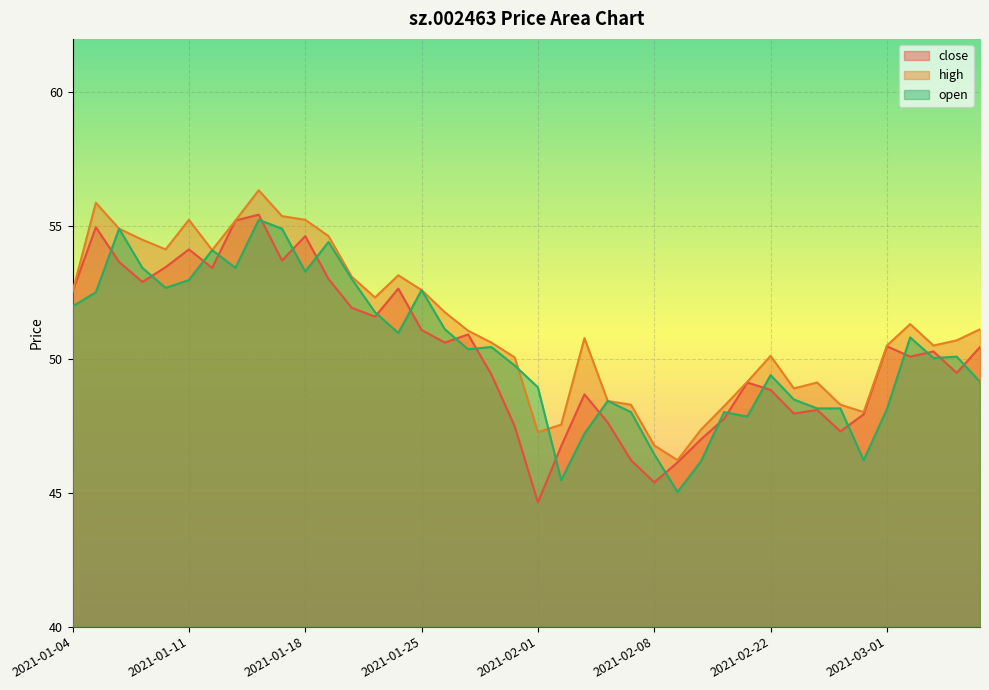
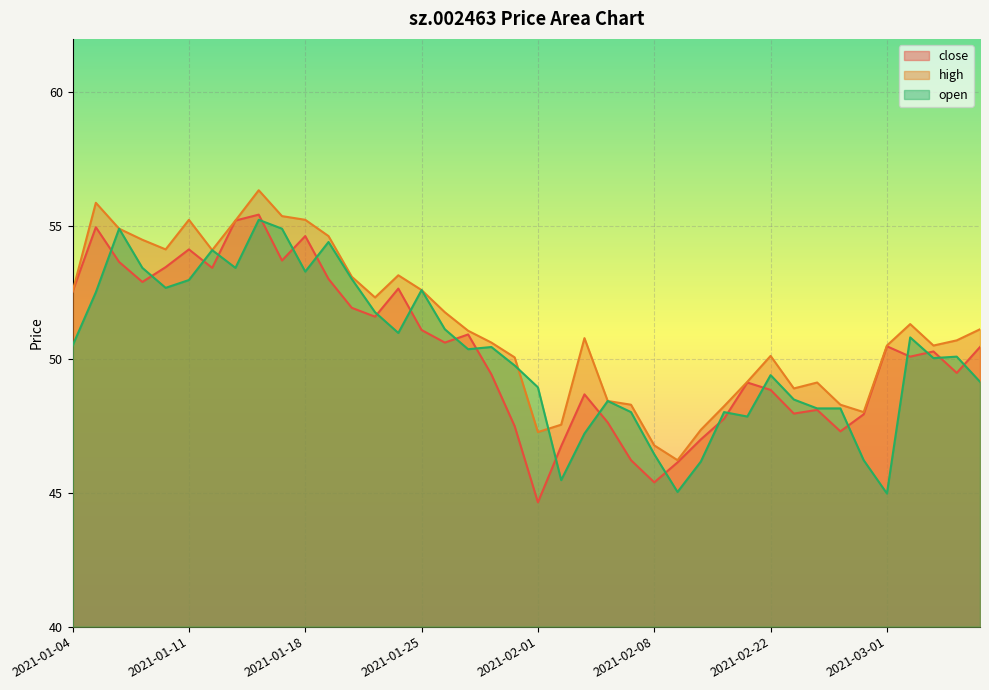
open, 2021-01-04: 52.0 -> 50.5
open, 2021-03-01: 48.1 -> 45.0
